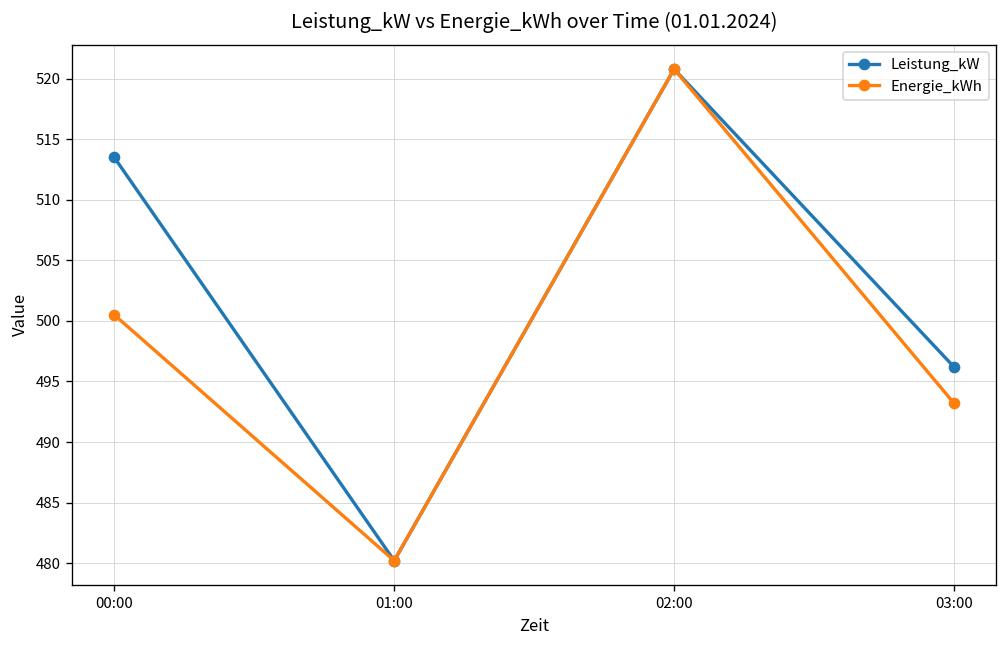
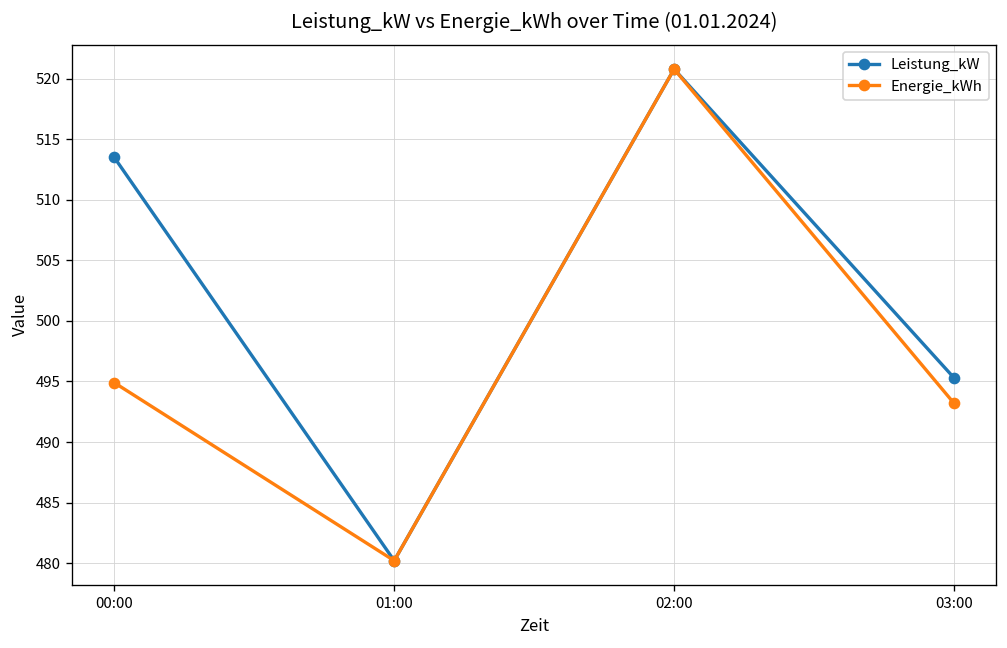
Energie_kWh, 00:00: 500.5 -> 494.9
Leistung_kW, 03:00: 496.2 -> 495.3
